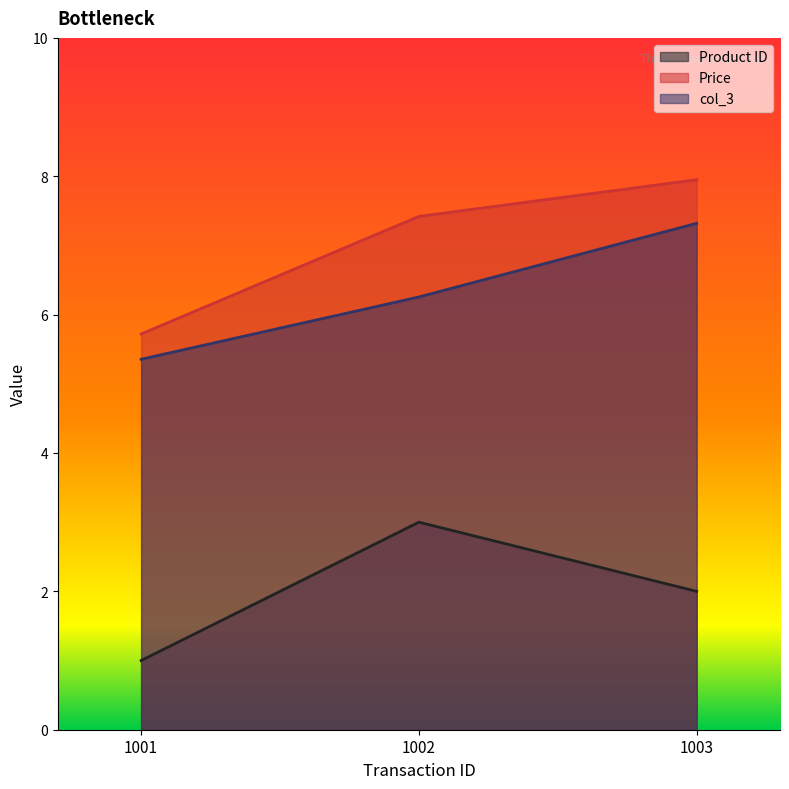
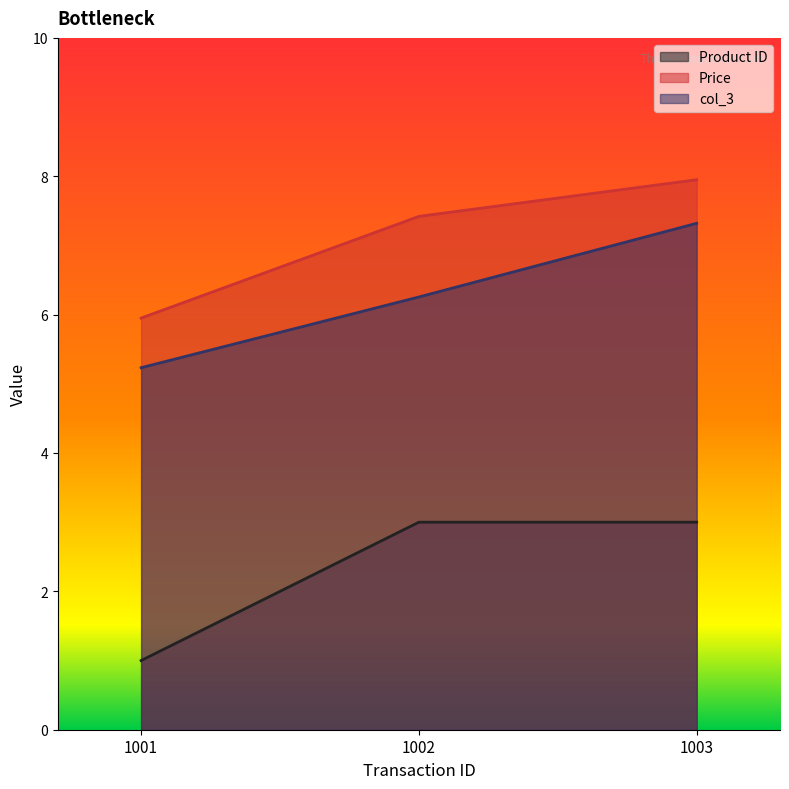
Price, 1001: 5.7 -> 6.0
col_3, 1001: 5.4 -> 5.2
Product ID, 1003: 2 -> 3
